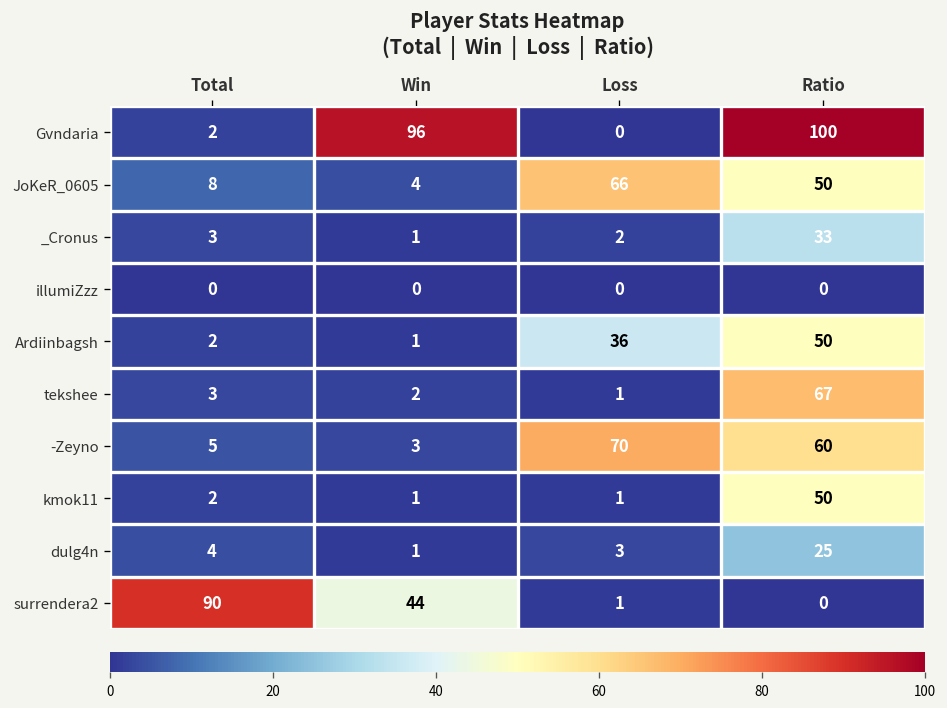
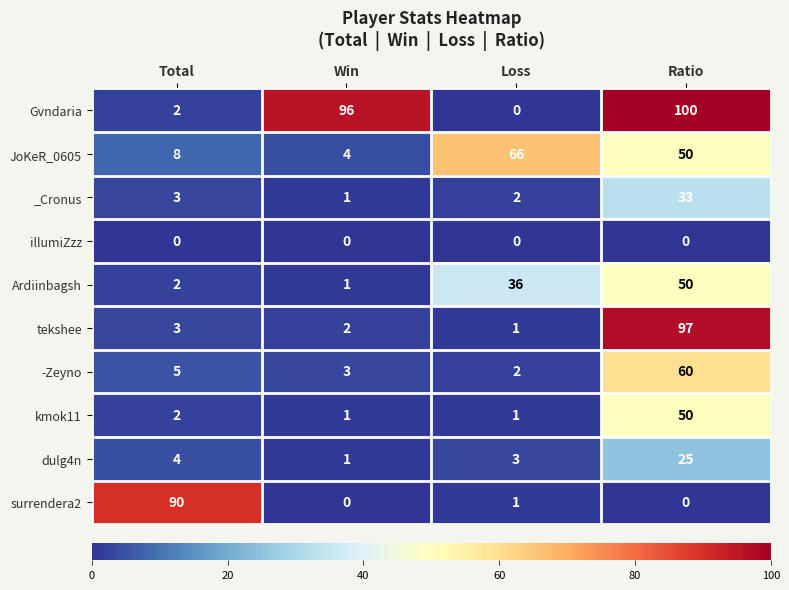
tekshee, Ratio: 67 -> 97
-Zeyno, Loss: 70 -> 2
surrendera2, Win: 44 -> 0
